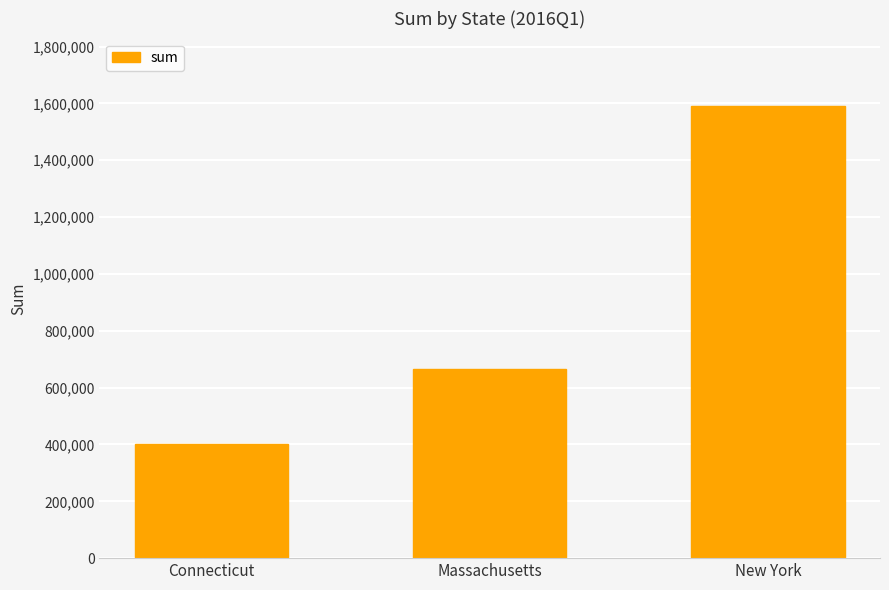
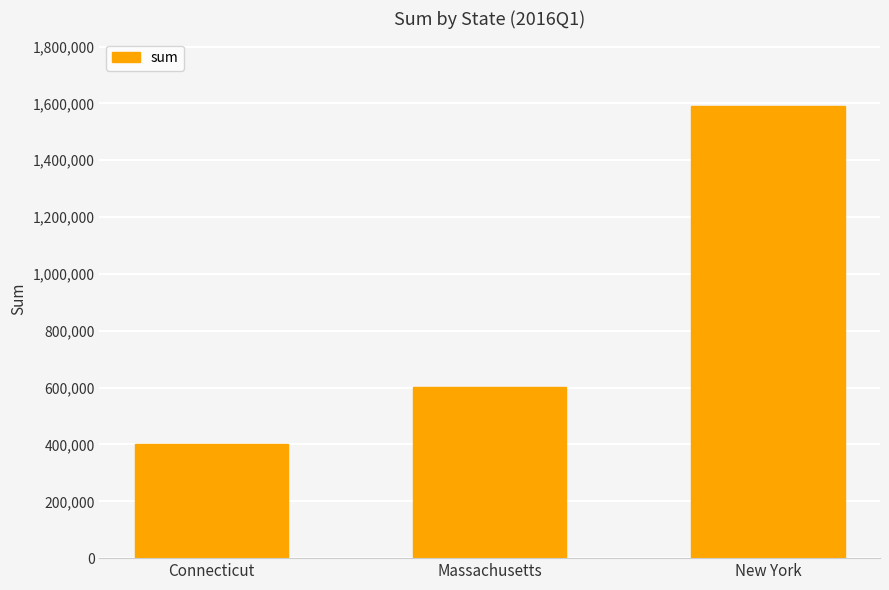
Massachusetts: 670,000 -> 600,000
